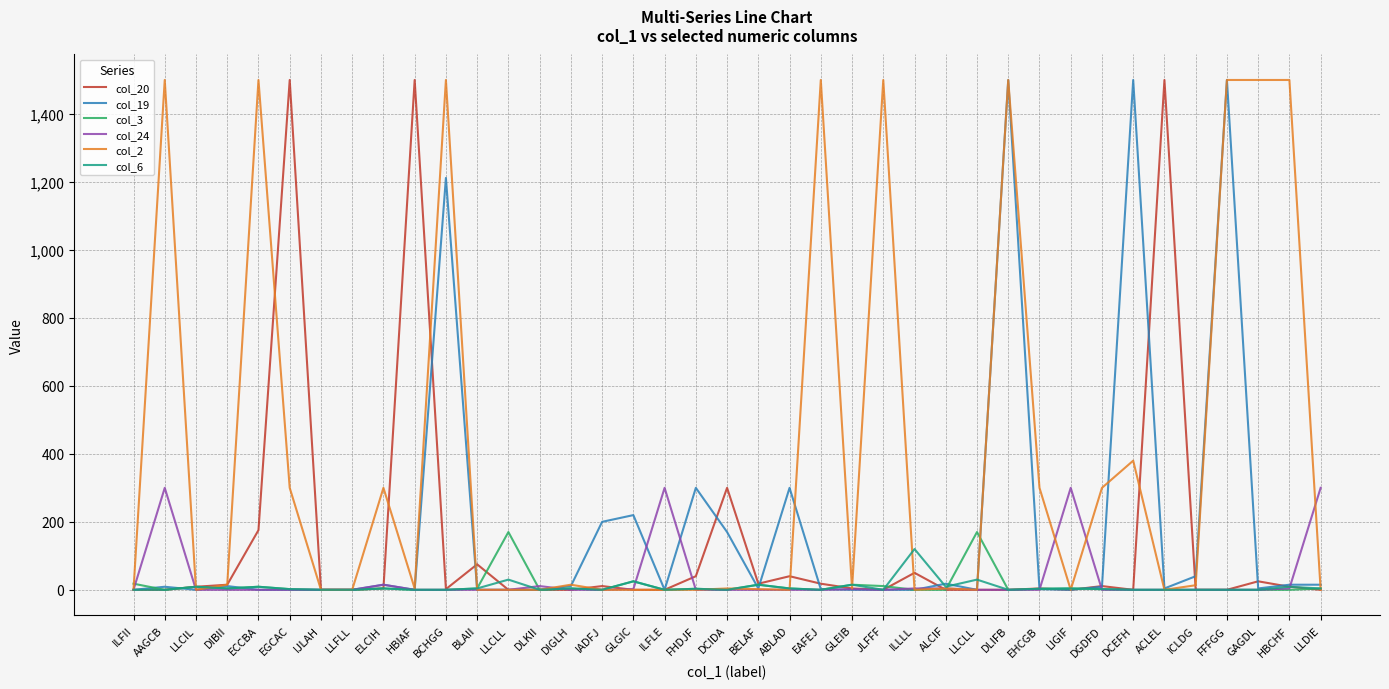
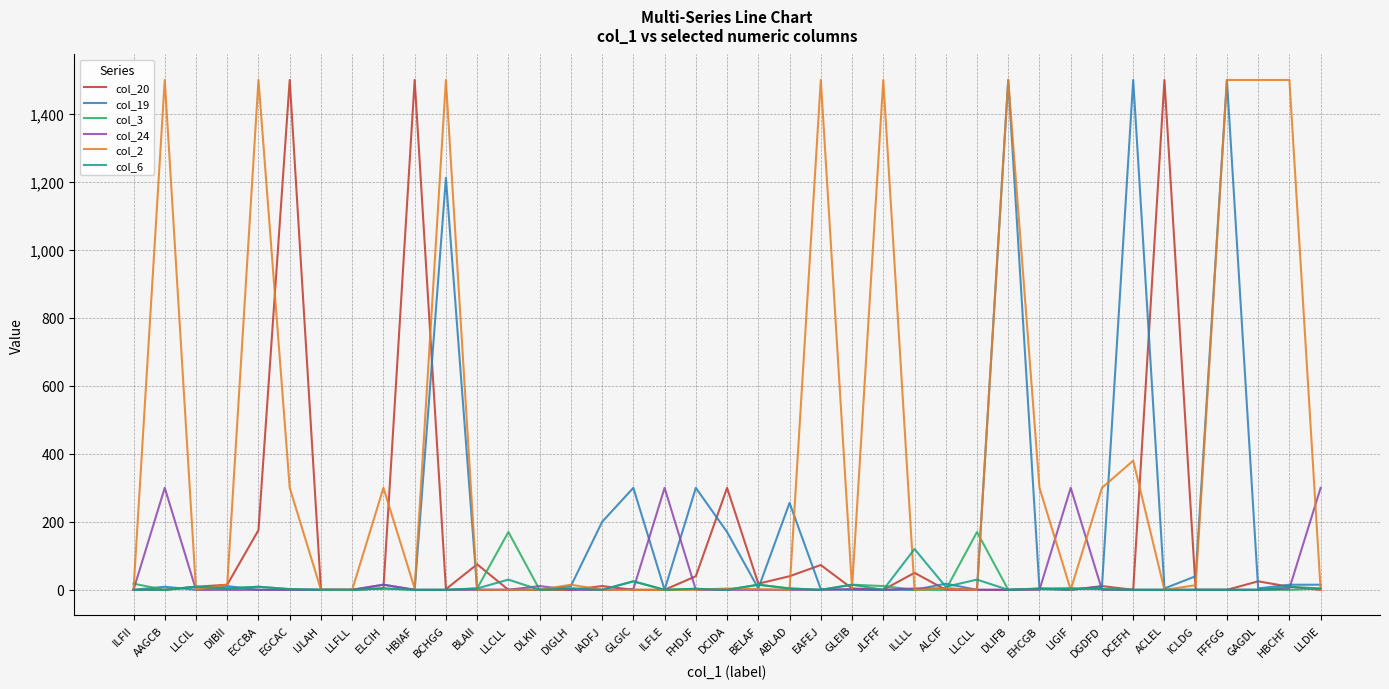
col_19, GLGIC: 220 -> 300
col_19, ABLAD: 300 -> 260
col_20, EAFEJ: 20 -> 70
